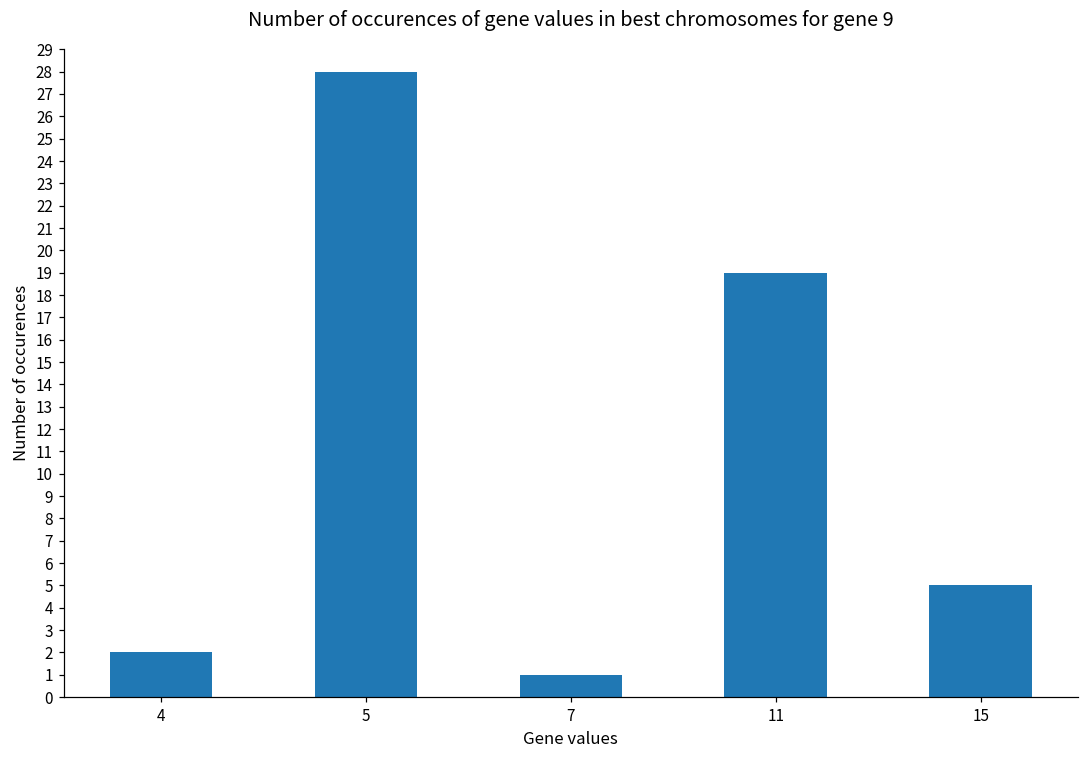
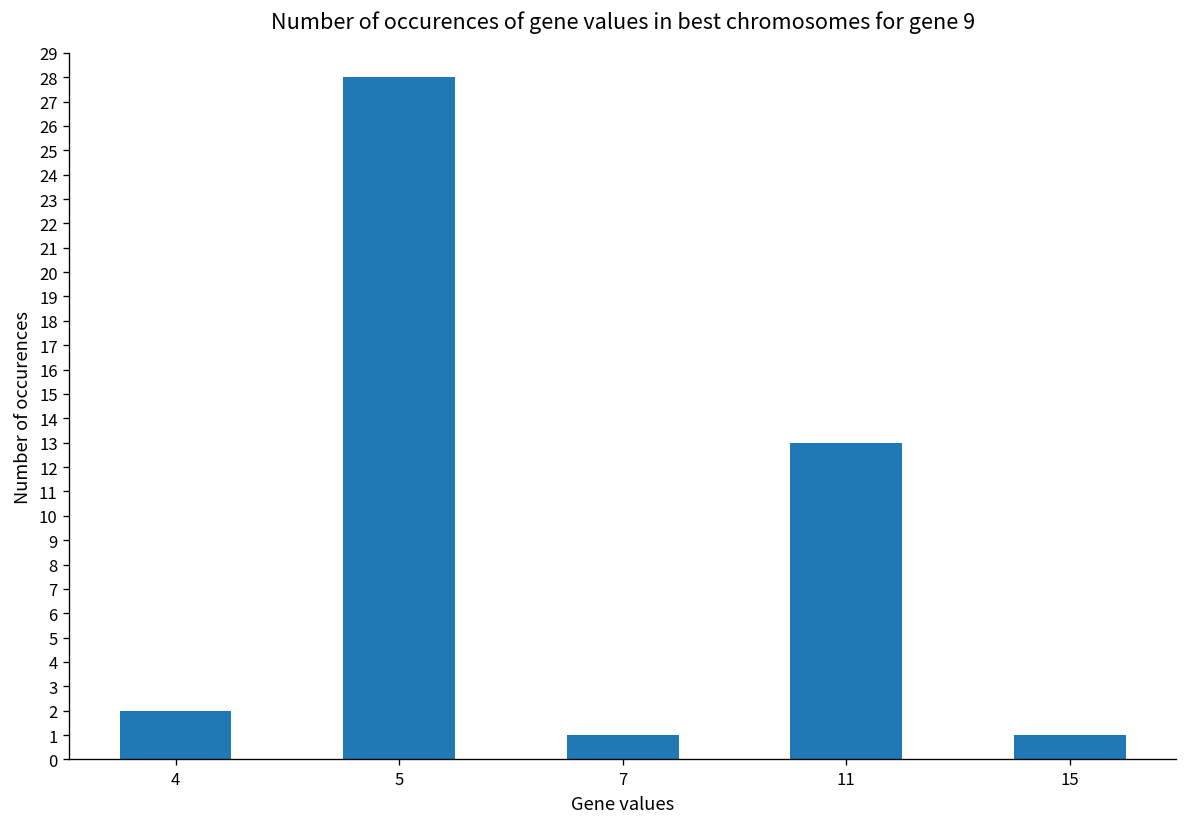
11: 19 -> 13
15: 5 -> 1
